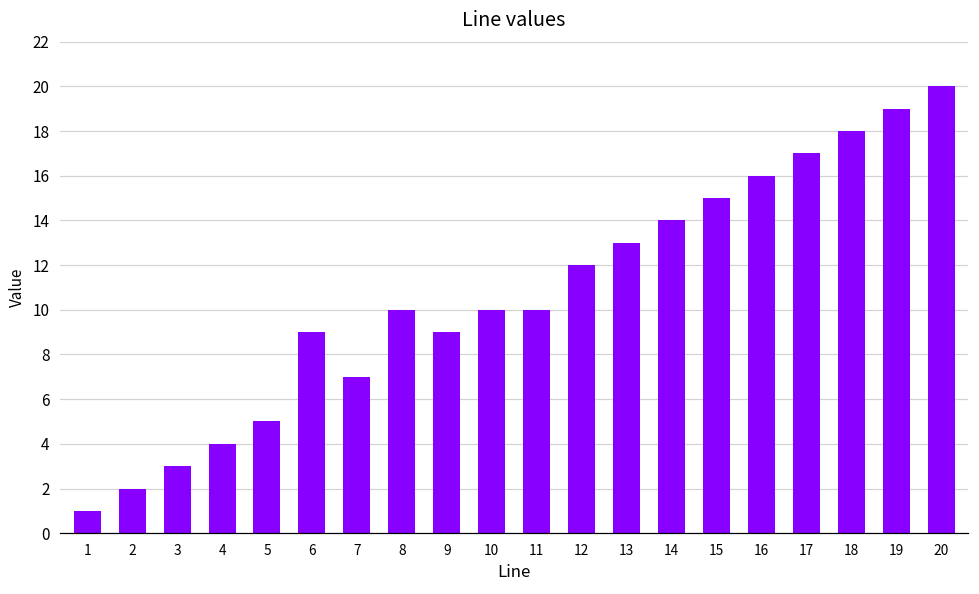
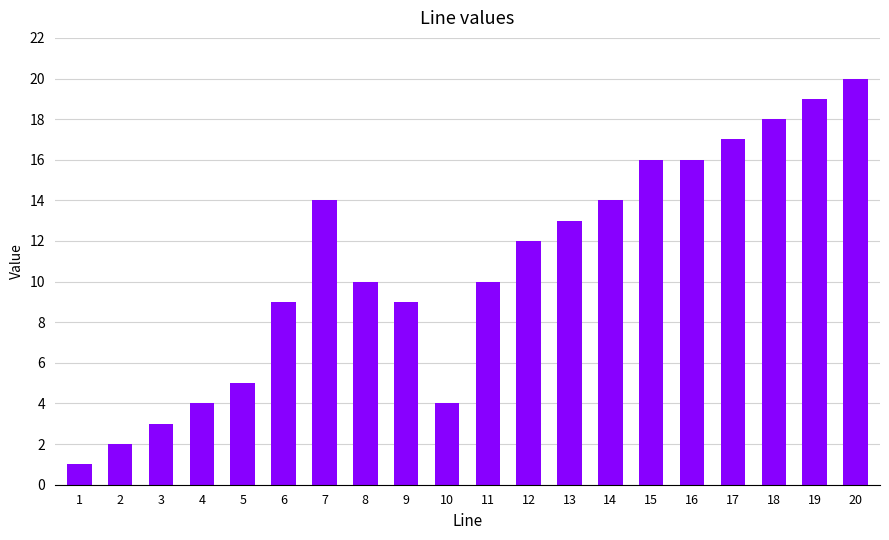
7: 7 -> 14
10: 10 -> 4
15: 15 -> 16
